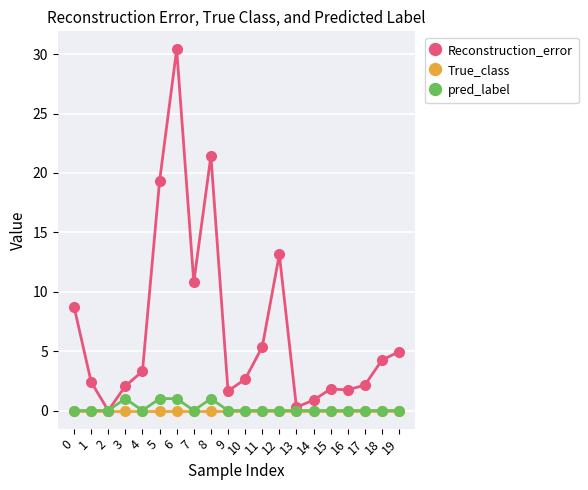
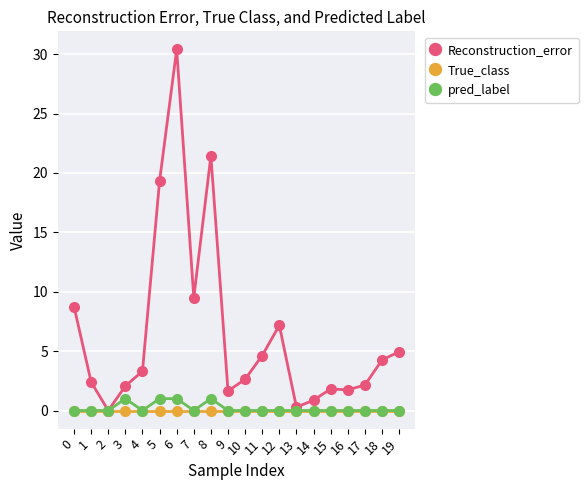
Reconstruction_error, 7: 10.8 -> 9.5
Reconstruction_error, 11: 5.3 -> 4.6
Reconstruction_error, 12: 13.1 -> 7.2
